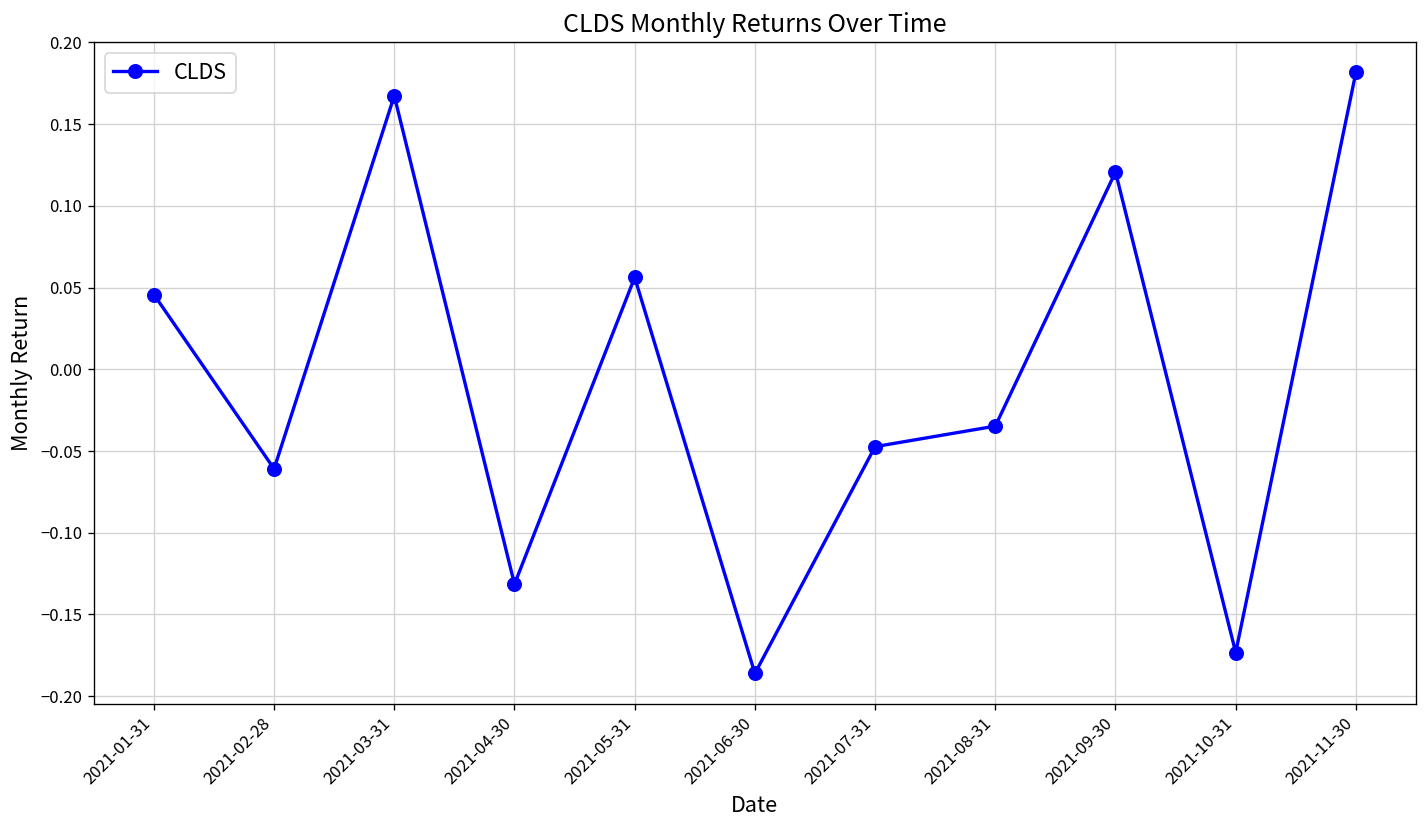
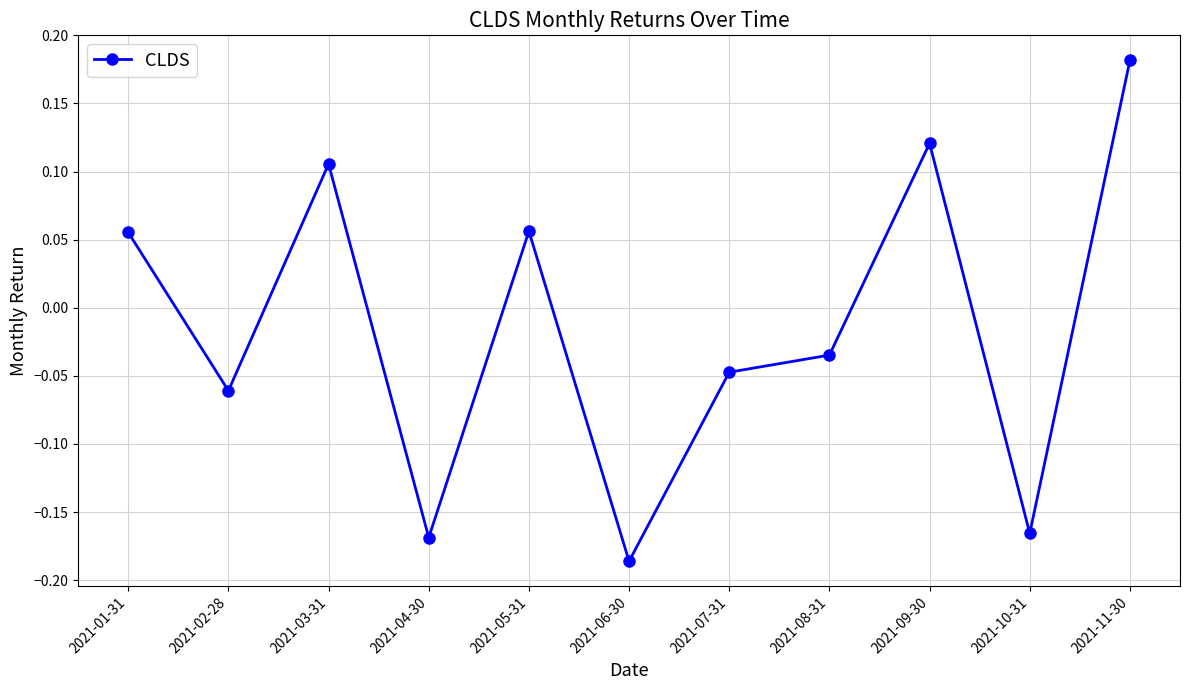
2021-01-31: 0.046 -> 0.055
2021-03-31: 0.167 -> 0.106
2021-04-30: -0.131 -> -0.169
2021-10-31: -0.173 -> -0.166
